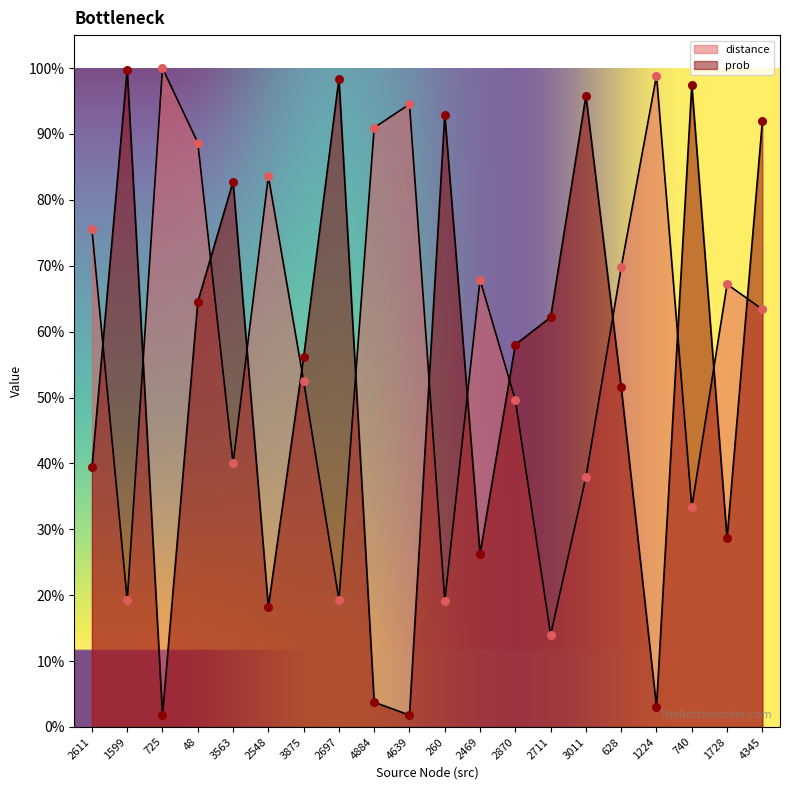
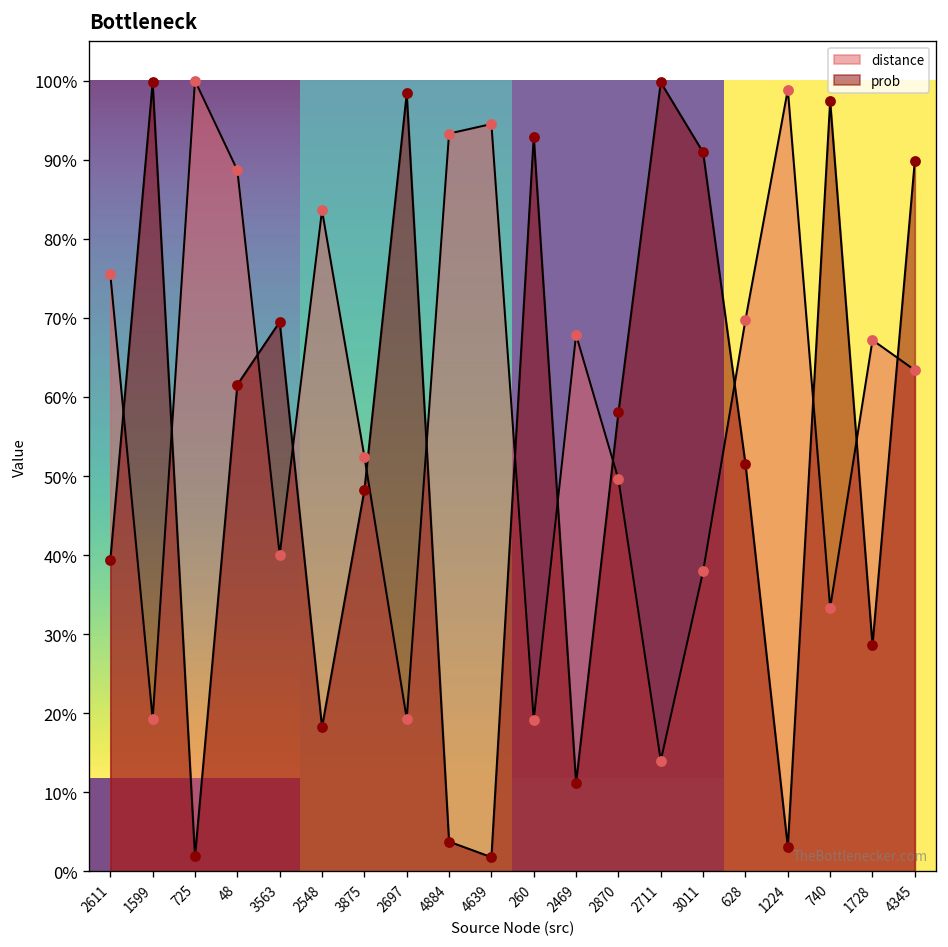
prob, 48: 65% -> 62%
prob, 3563: 83% -> 69%
prob, 3875: 56% -> 48%
distance, 4884: 91% -> 93%
prob, 2469: 26% -> 11%
prob, 2711: 62% -> 100%
prob, 3011: 96% -> 91%
prob, 4345: 92% -> 90%
